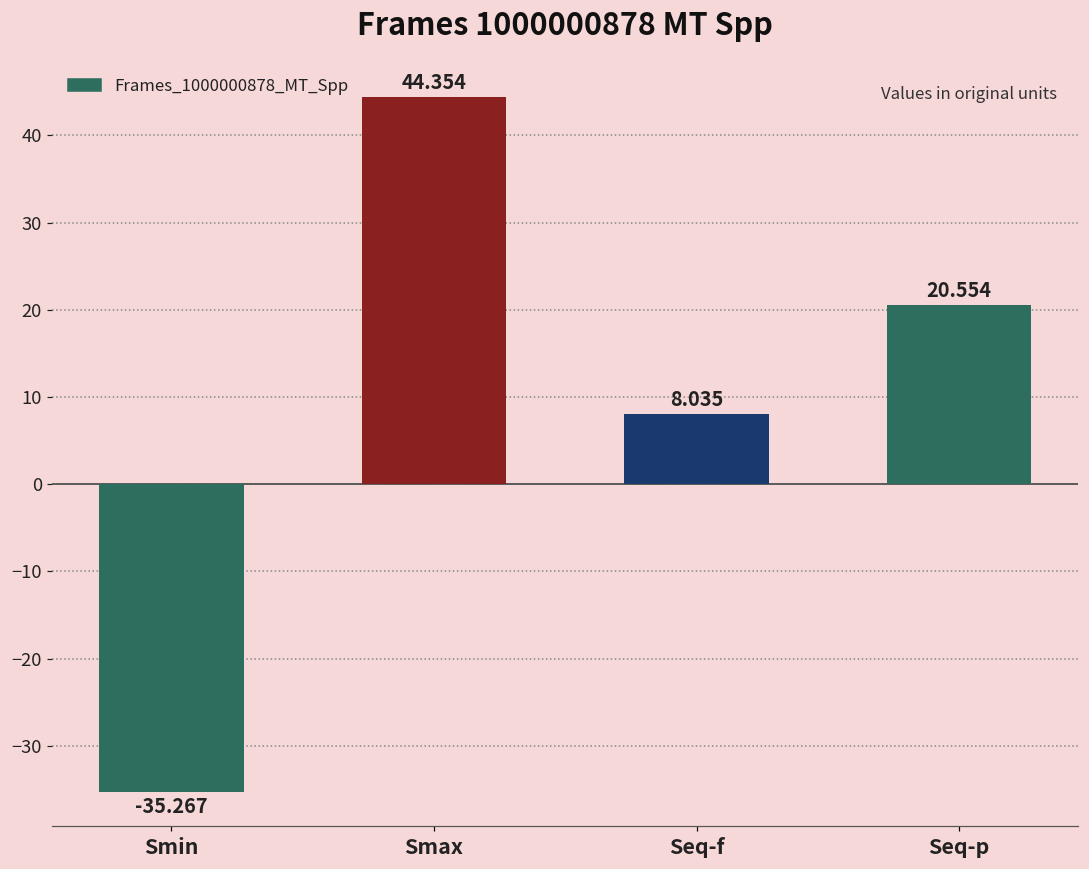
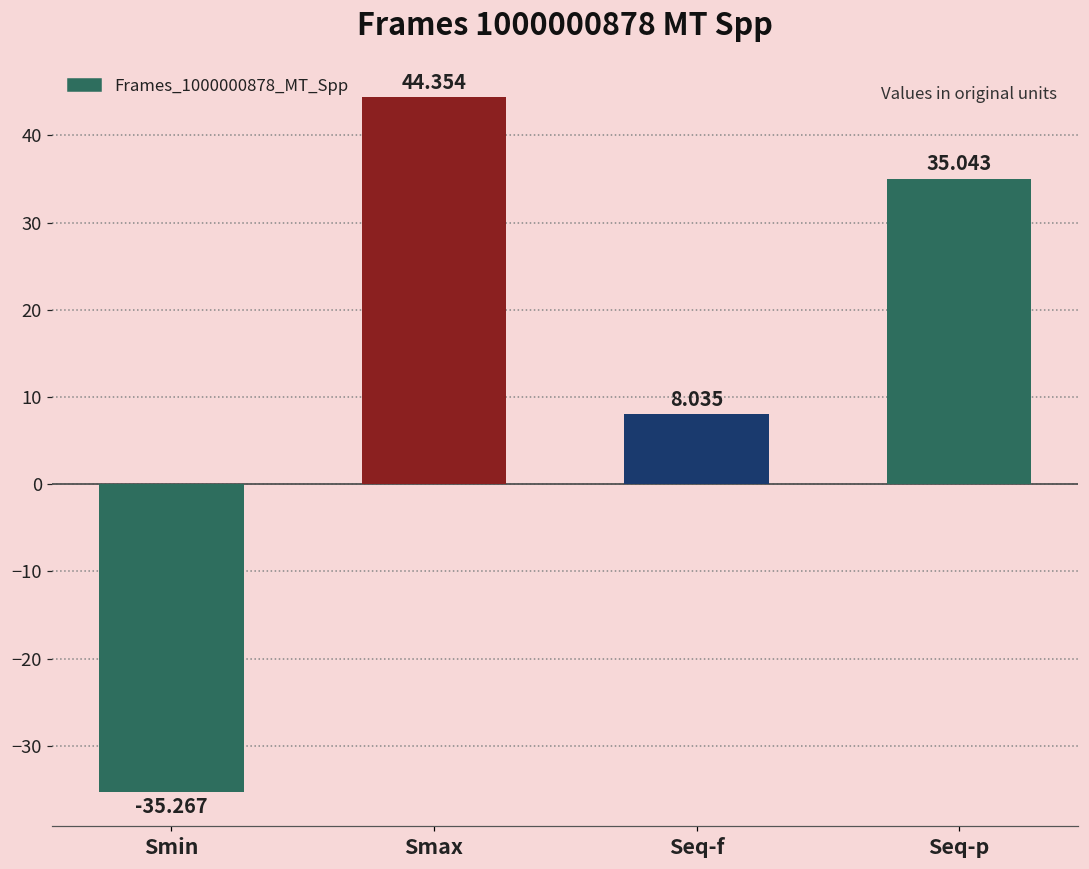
Seq-p: 20.554 -> 35.043
